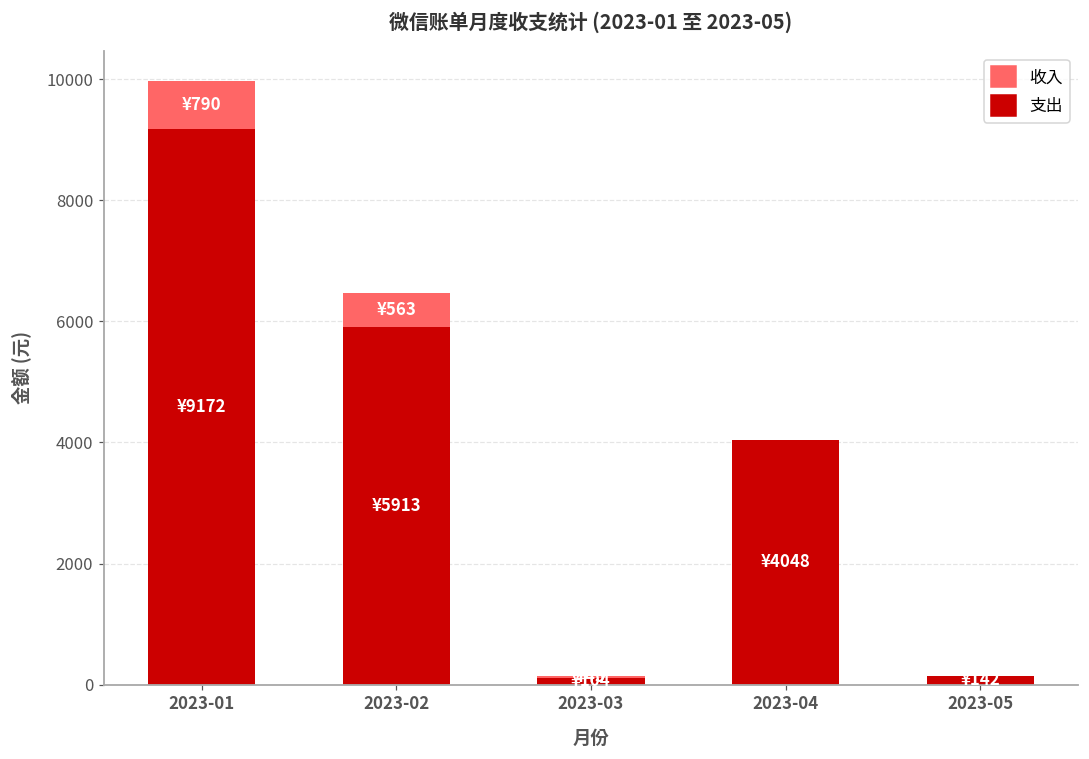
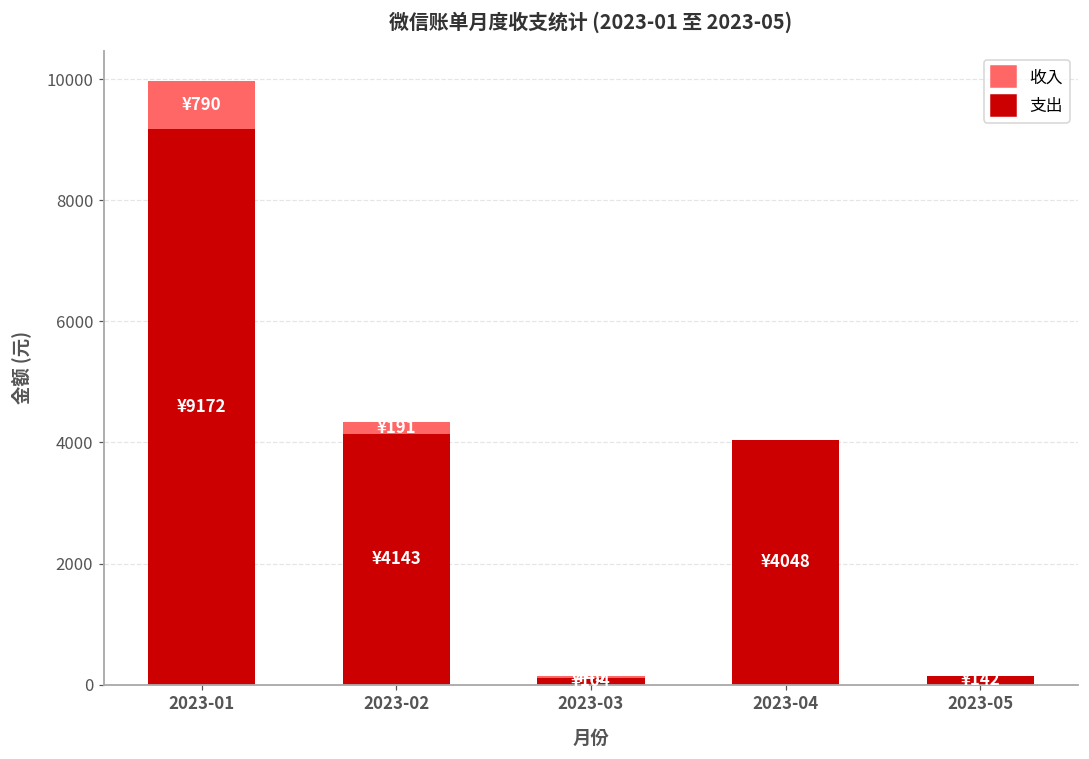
支出, 2023-02: ¥5913 -> ¥4143
收入, 2023-02: ¥563 -> ¥191
